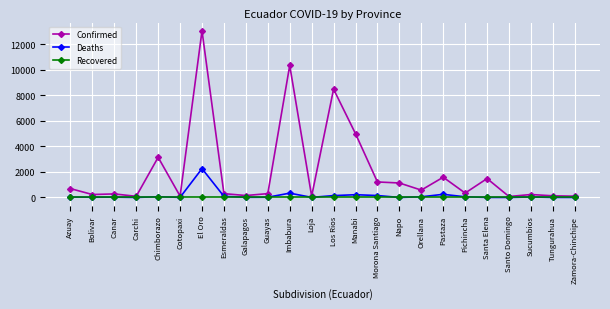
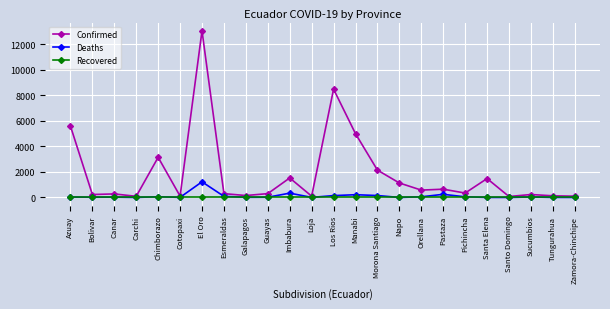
Confirmed, Azuay: 700 -> 5600
Deaths, El Oro: 2300 -> 1200
Confirmed, Imbabura: 10300 -> 1500
Confirmed, Morona Santiago: 1200 -> 2100
Confirmed, Pastaza: 1600 -> 600
